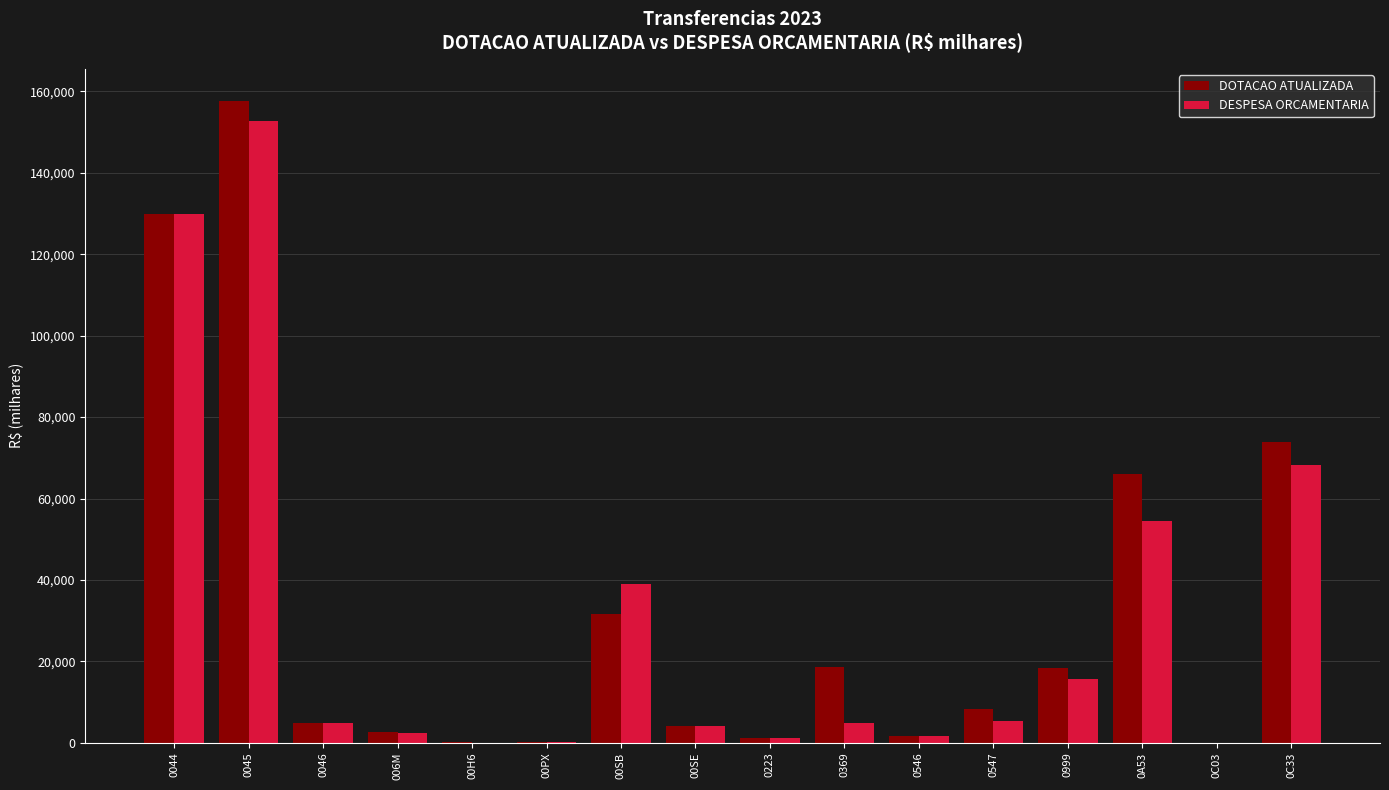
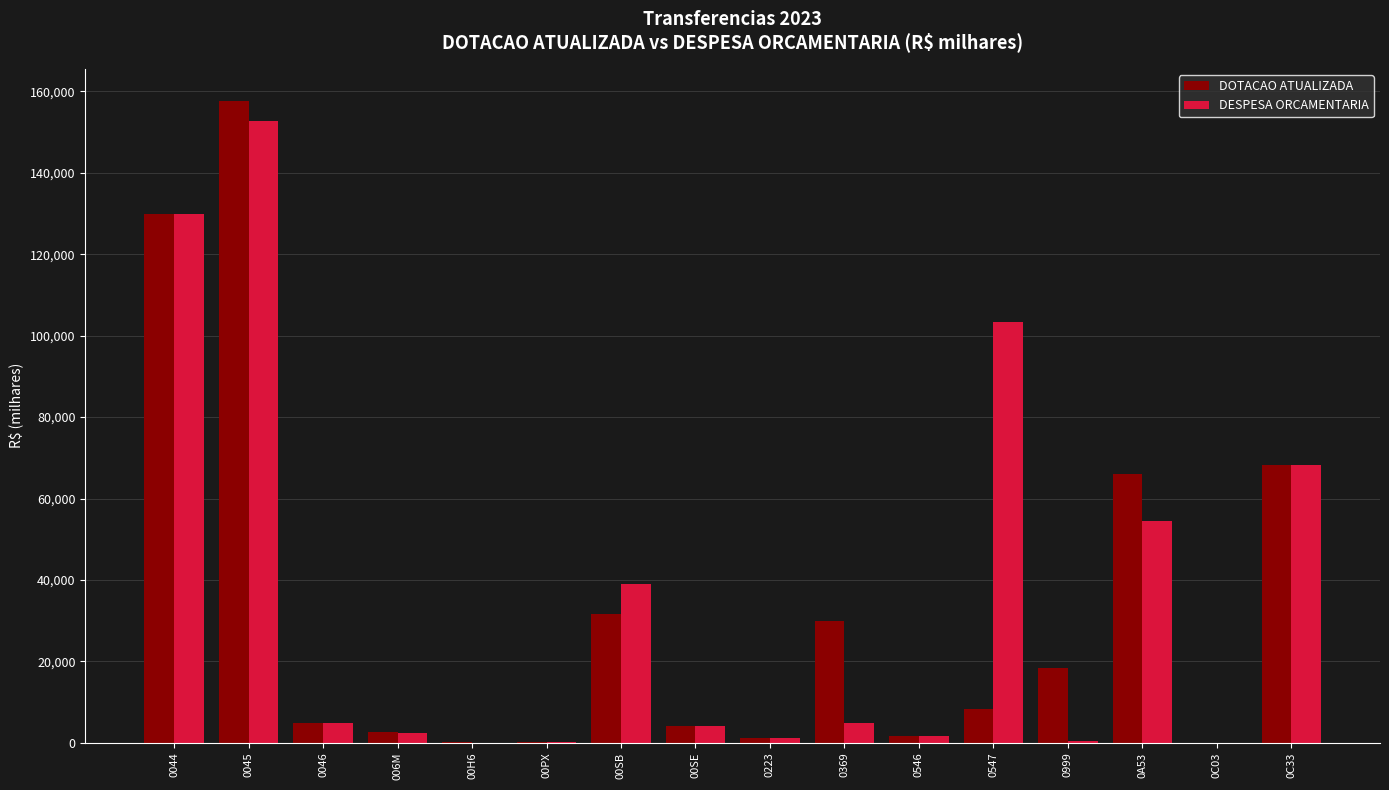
DOTACAO ATUALIZADA, 0369: 19,000 -> 30,000
DESPESA ORCAMENTARIA, 0547: 5,000 -> 103,000
DESPESA ORCAMENTARIA, 0999: 16,000 -> 0
DOTACAO ATUALIZADA, 0C33: 74,000 -> 68,000
